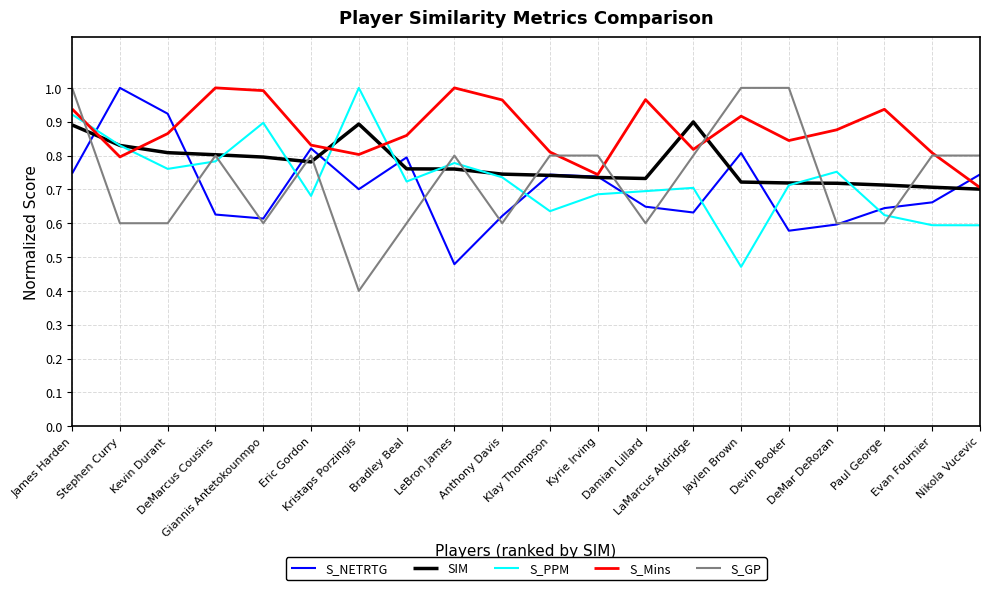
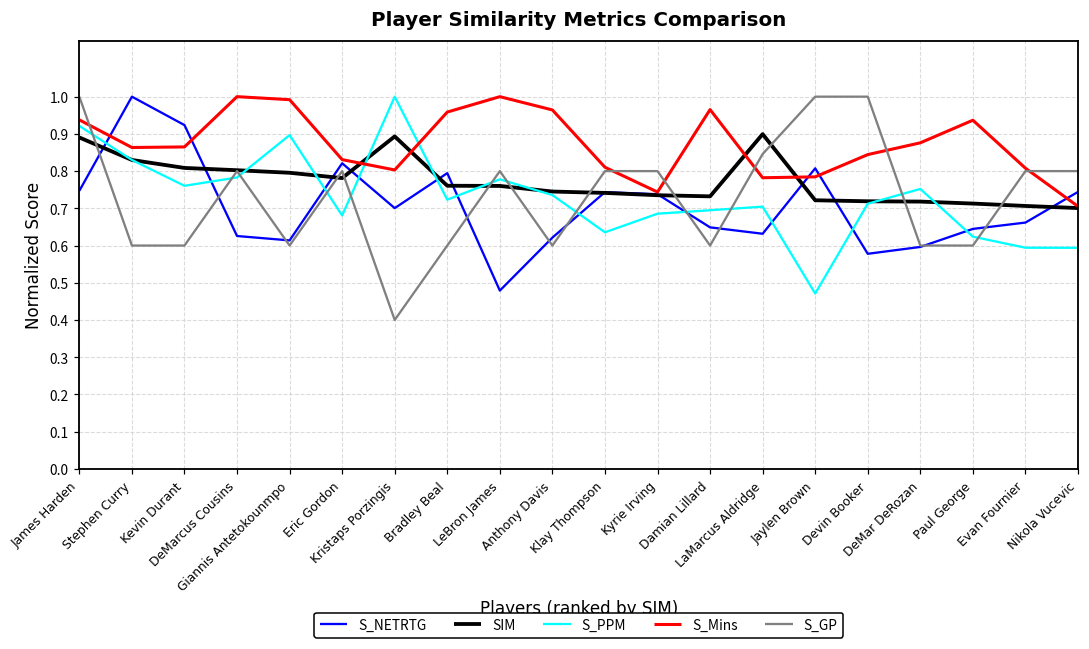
S_Mins, Stephen Curry: 0.80 -> 0.86
S_Mins, Bradley Beal: 0.86 -> 0.96
S_Mins, LaMarcus Aldridge: 0.82 -> 0.78
S_GP, LaMarcus Aldridge: 0.80 -> 0.85
S_Mins, Jaylen Brown: 0.92 -> 0.78
